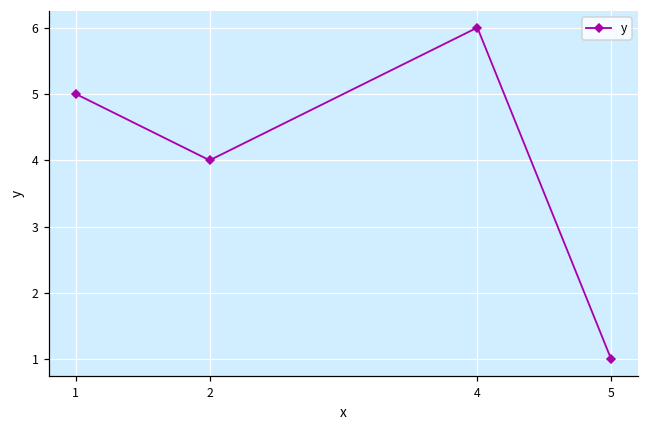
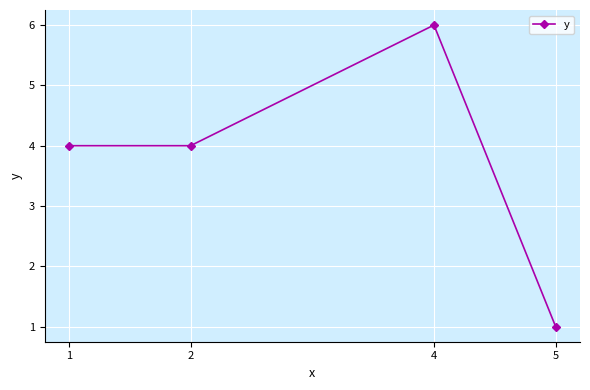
1: 5 -> 4
